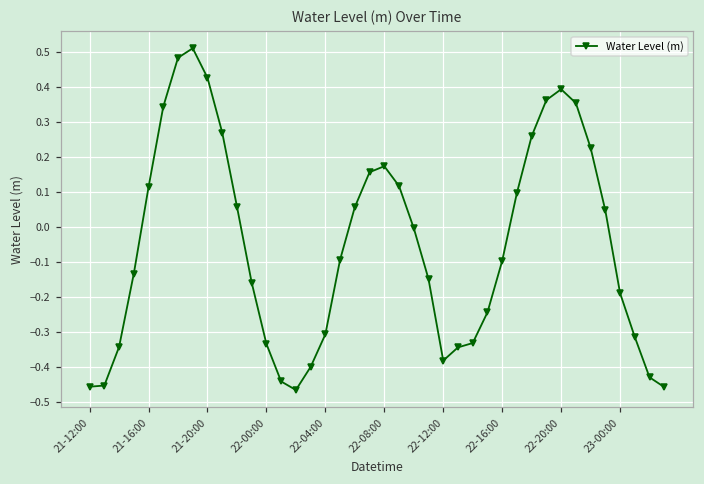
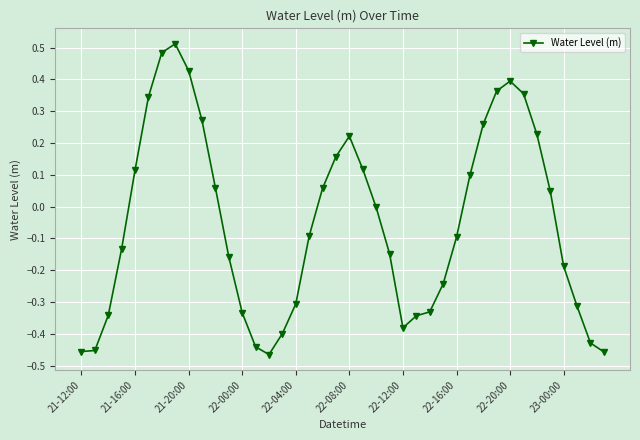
22-08:00: 0.17 -> 0.22
